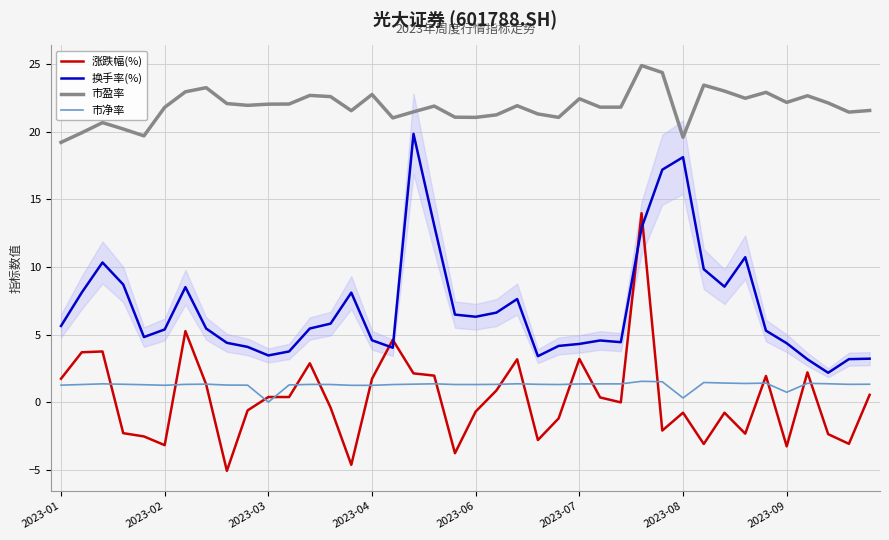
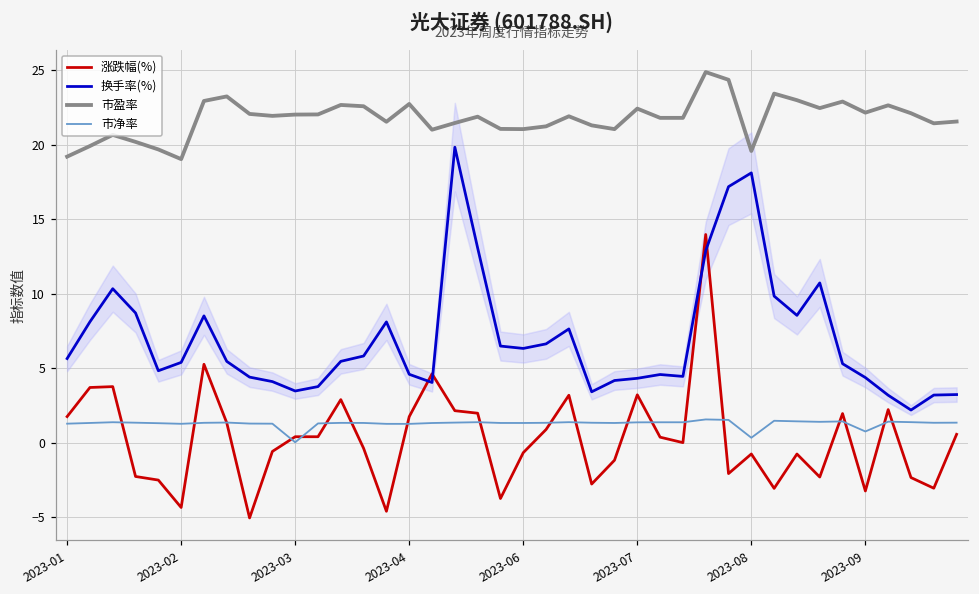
涨跌幅(%), 2023-02: -3.2 -> -4.4
市盈率, 2023-02: 21.8 -> 19.0
